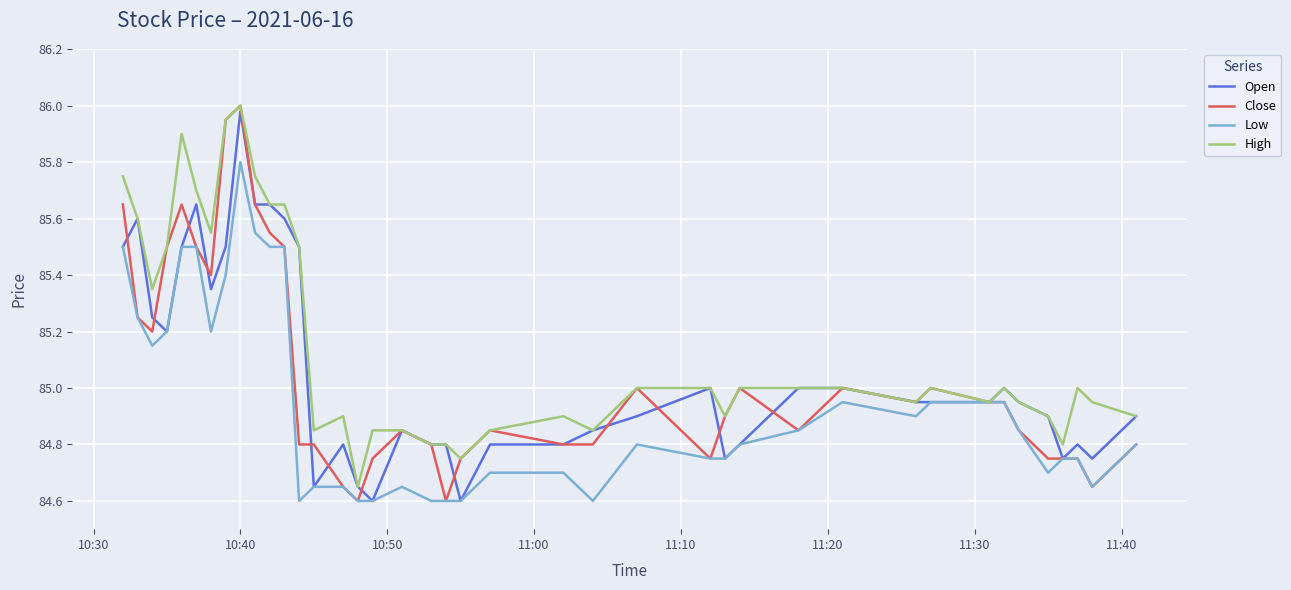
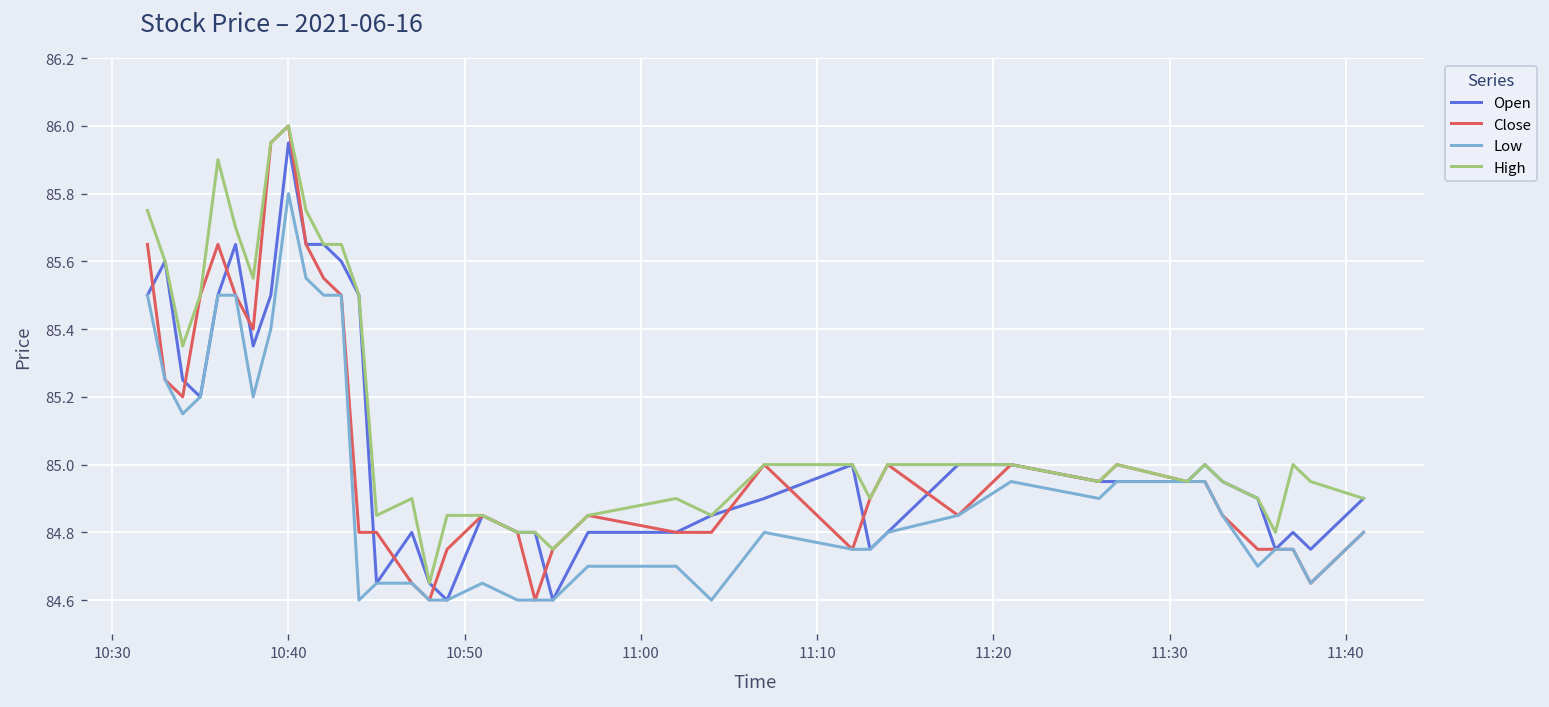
Open, 10:40: 85.98 -> 85.95
